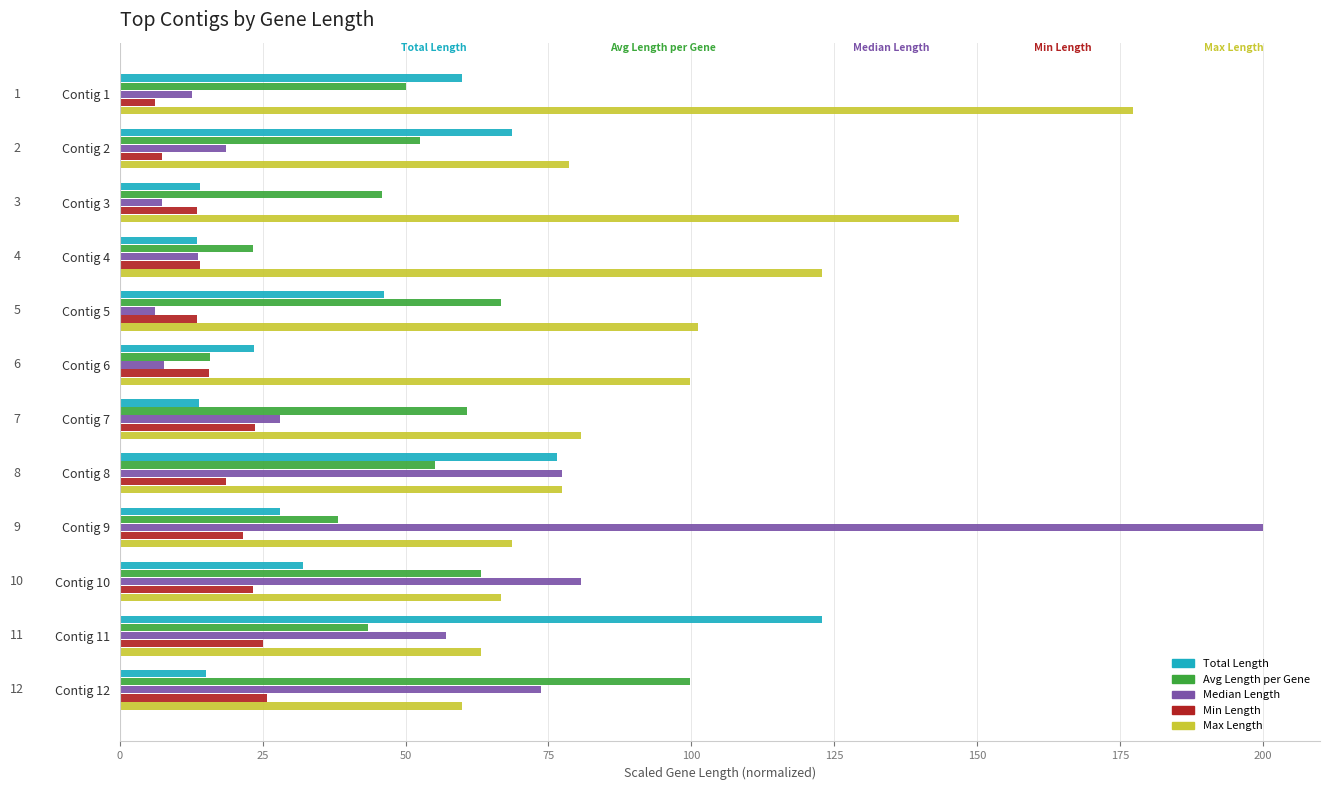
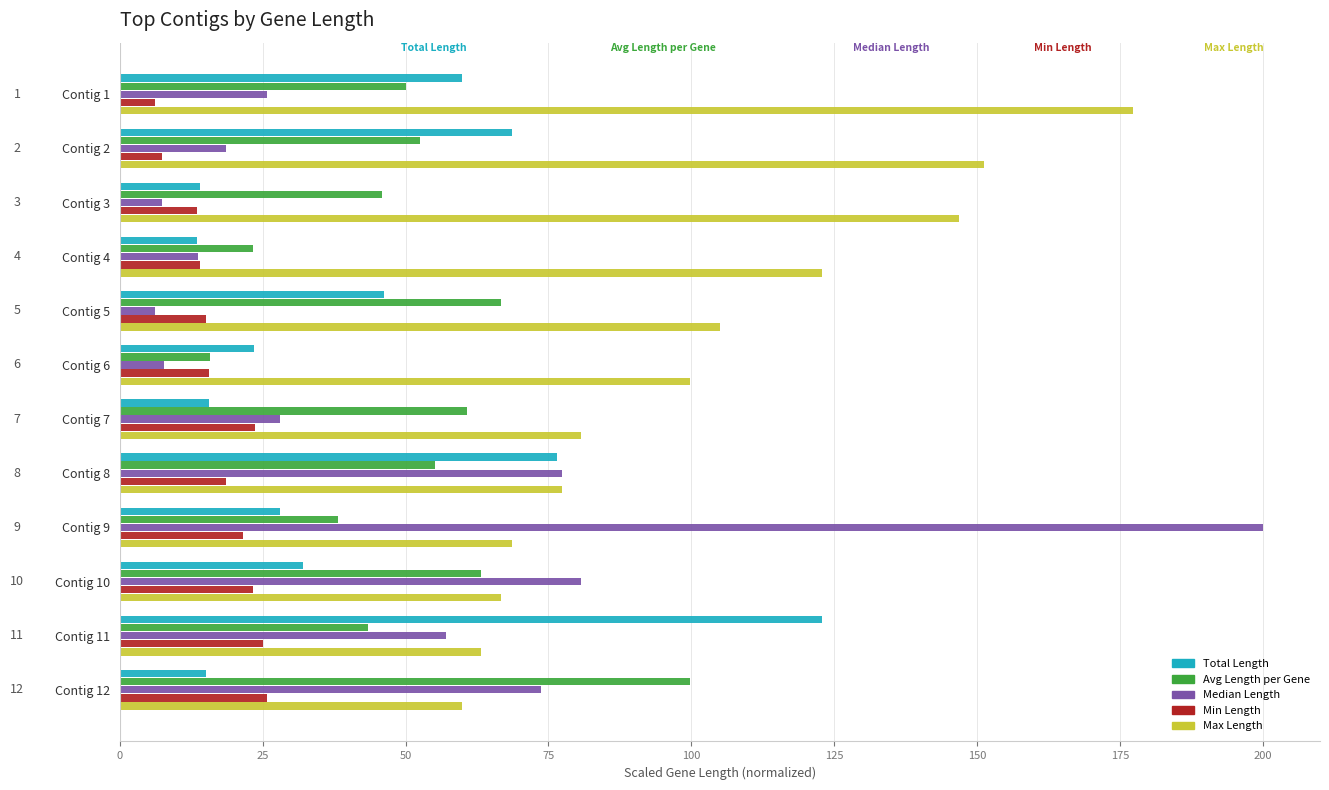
Median Length, Contig 1: 13 -> 26
Max Length, Contig 2: 79 -> 151
Min Length, Contig 5: 13 -> 15
Max Length, Contig 5: 101 -> 105
Total Length, Contig 7: 14 -> 16
